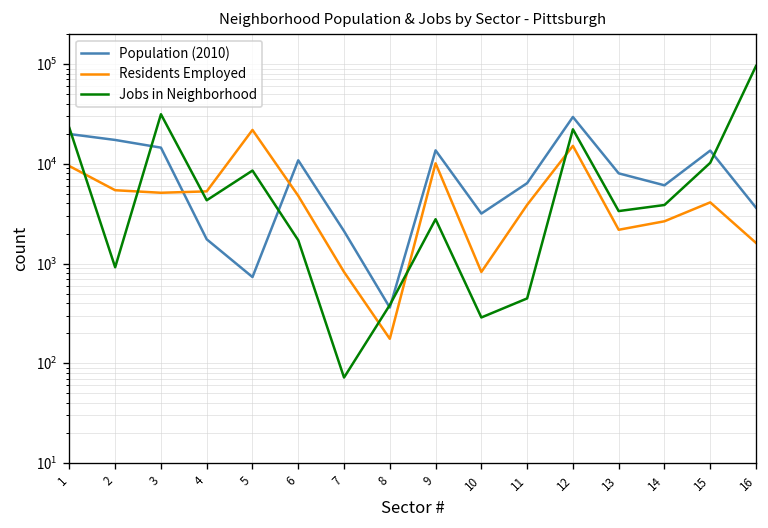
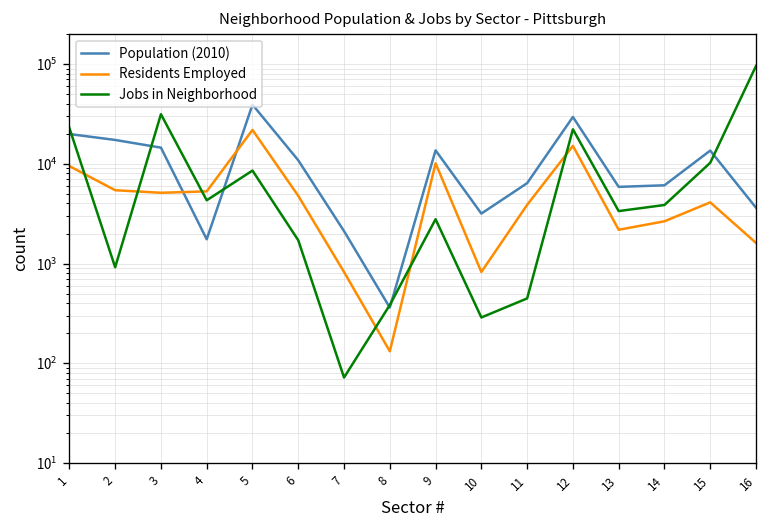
Population (2010), 5: 700 -> 40000
Residents Employed, 8: 180 -> 130
Population (2010), 13: 8000 -> 6000
